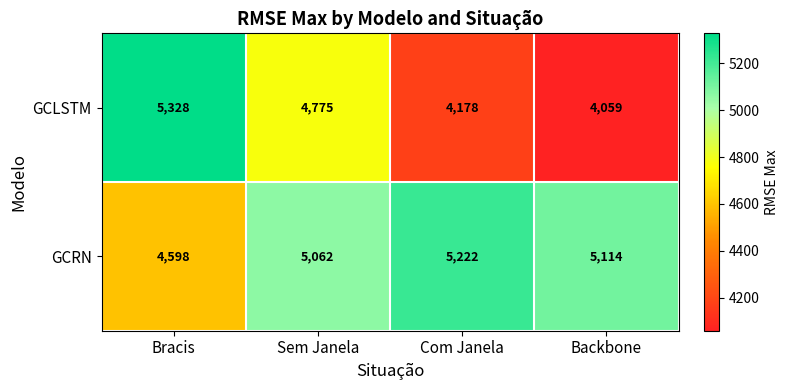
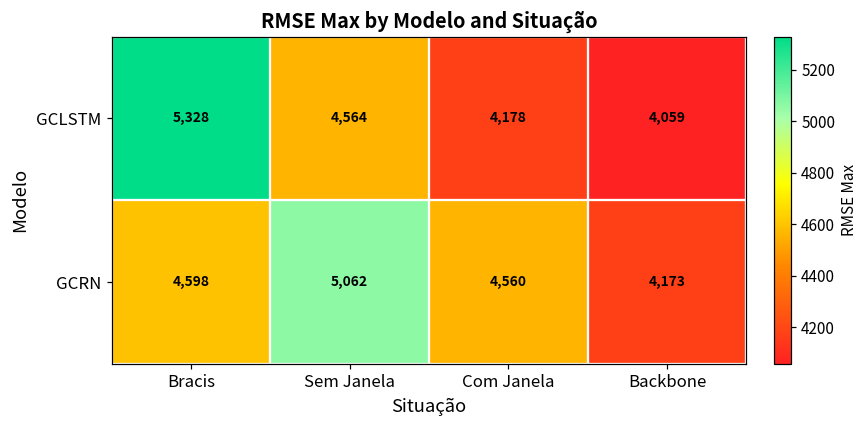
GCLSTM, Sem Janela: 4,775 -> 4,564
GCRN, Com Janela: 5,222 -> 4,560
GCRN, Backbone: 5,114 -> 4,173
